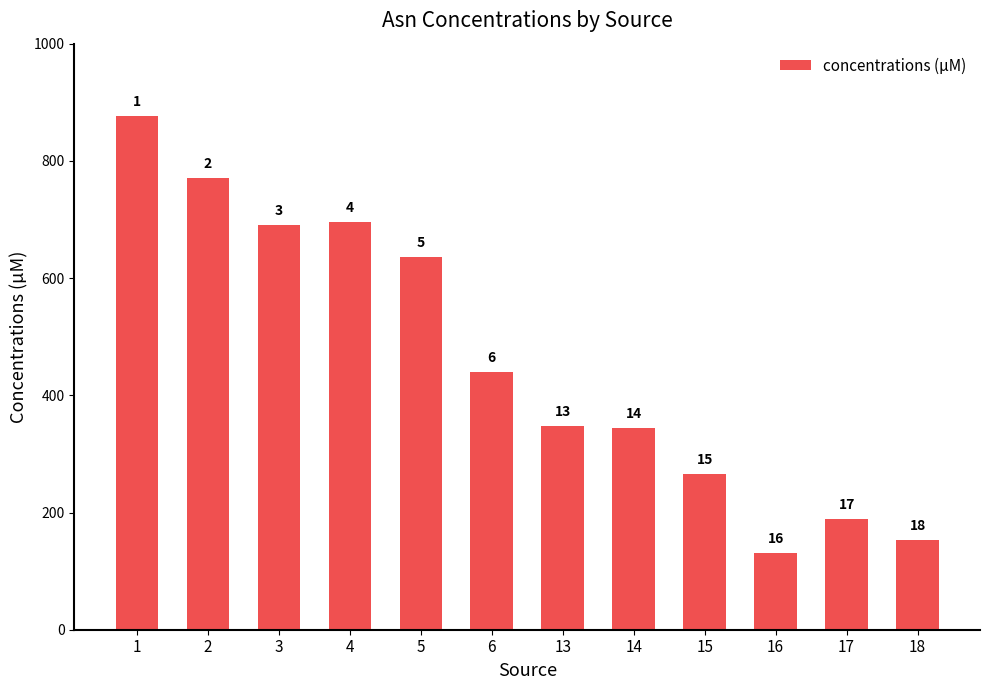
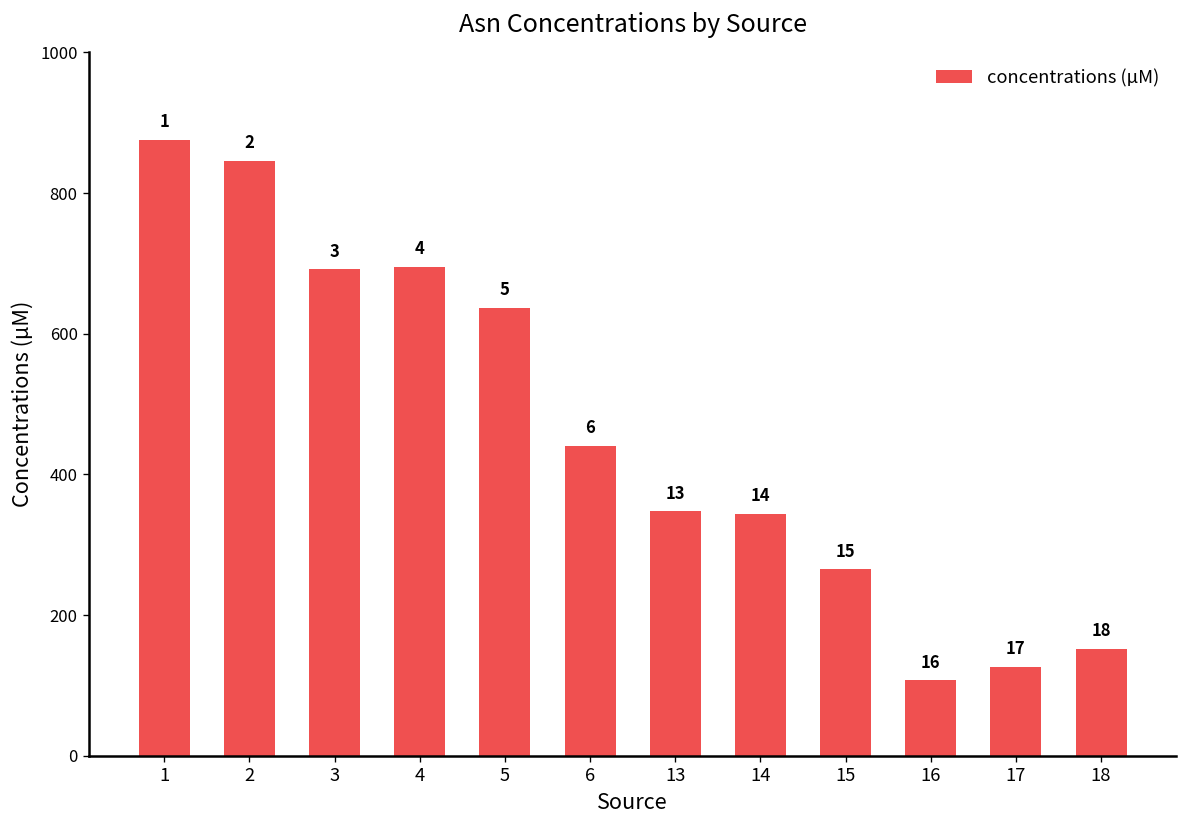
2: 770 -> 850
16: 130 -> 110
17: 190 -> 130
